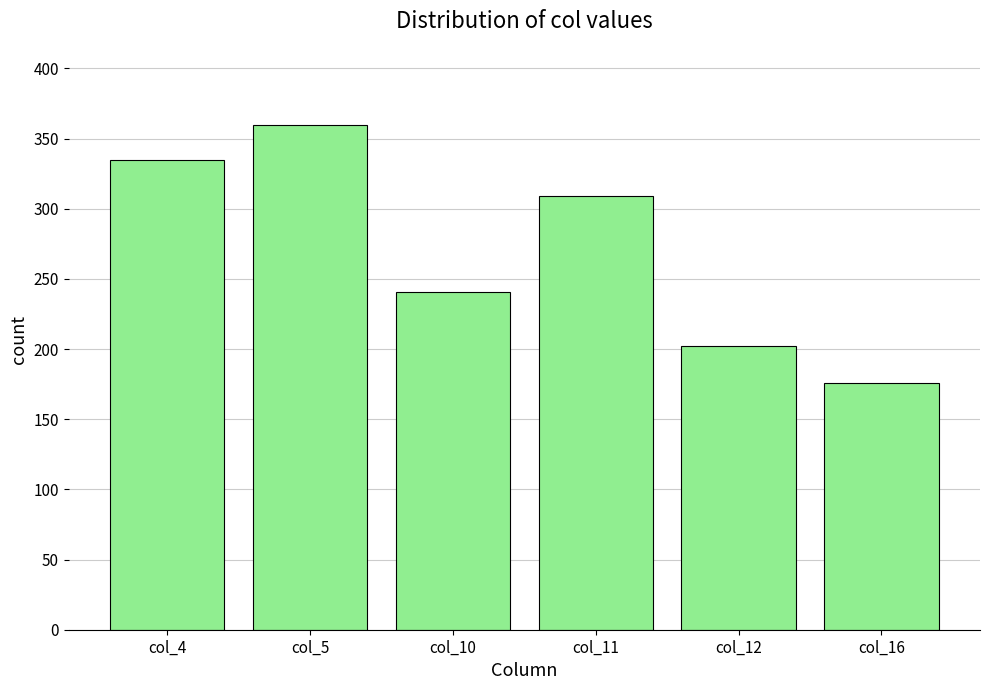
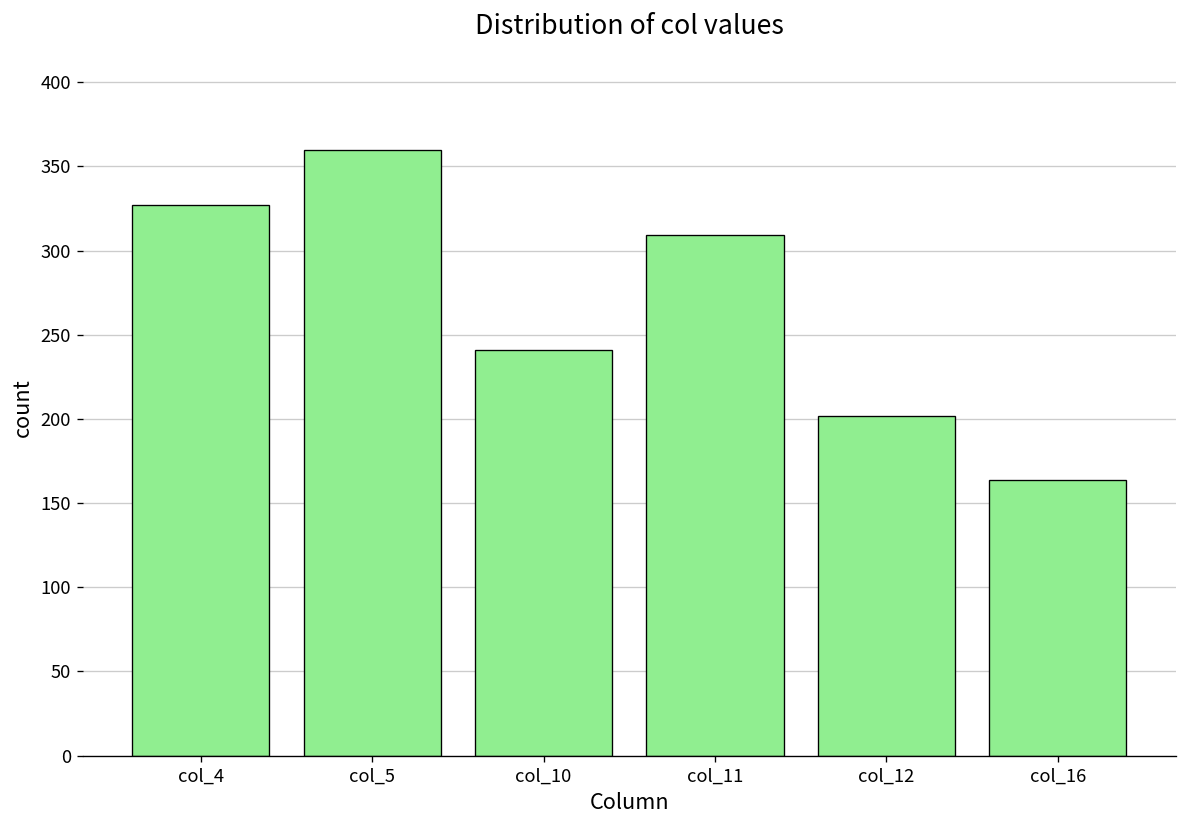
col_4: 335 -> 327
col_16: 176 -> 164
